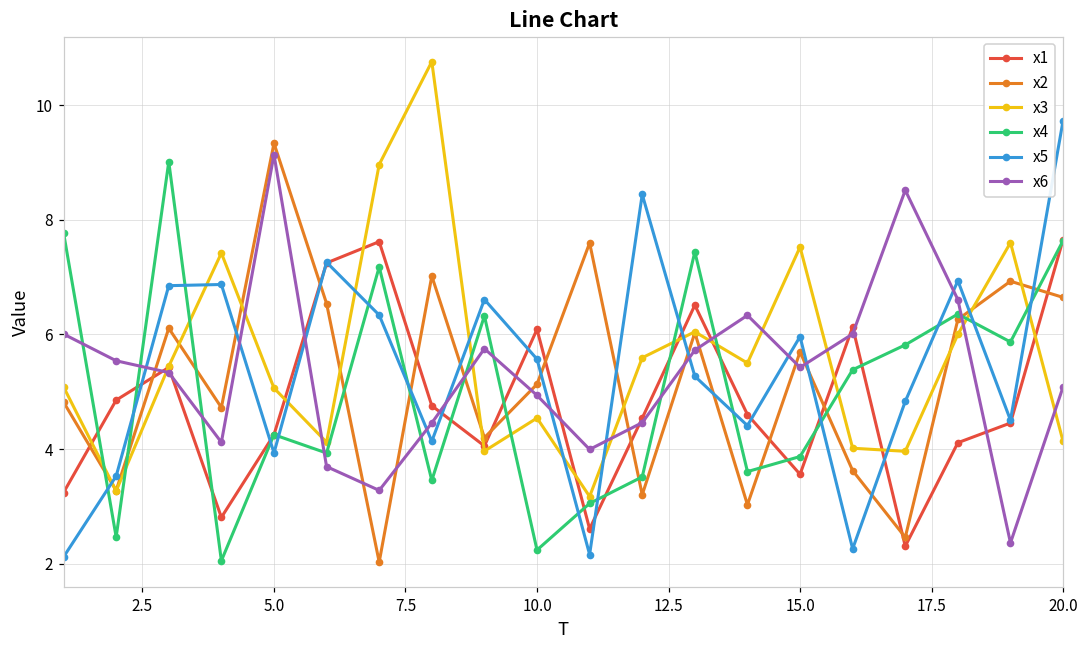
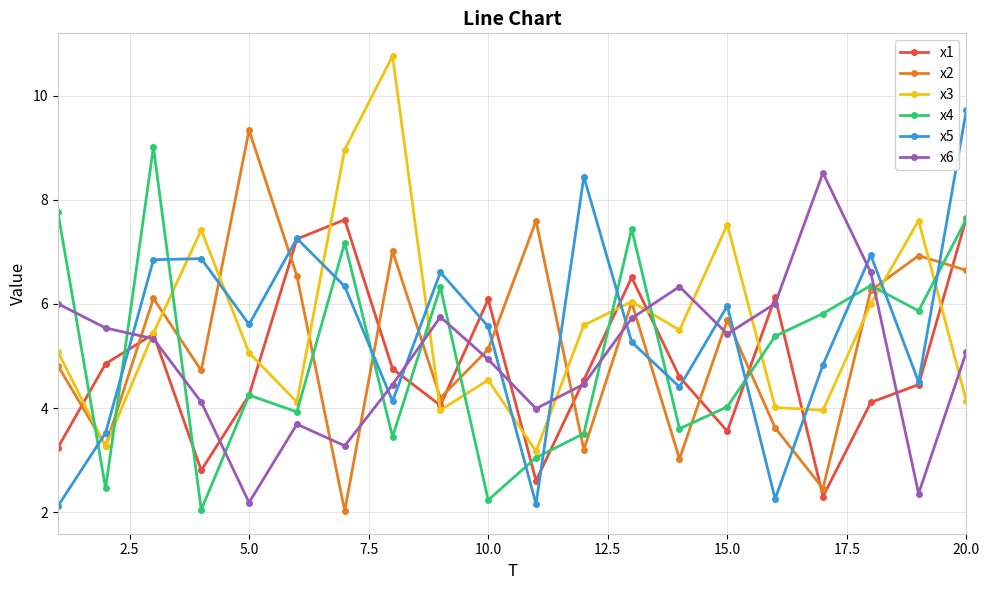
x5, 5.0: 3.9 -> 5.6
x6, 5.0: 9.1 -> 2.2
x4, 15.0: 3.9 -> 4.0
